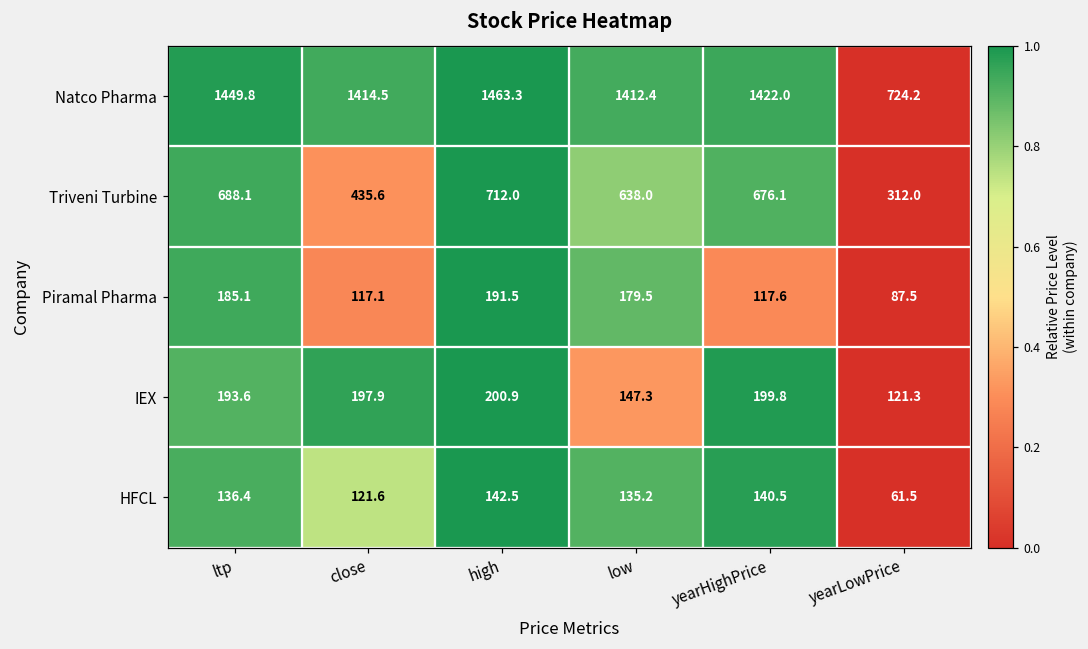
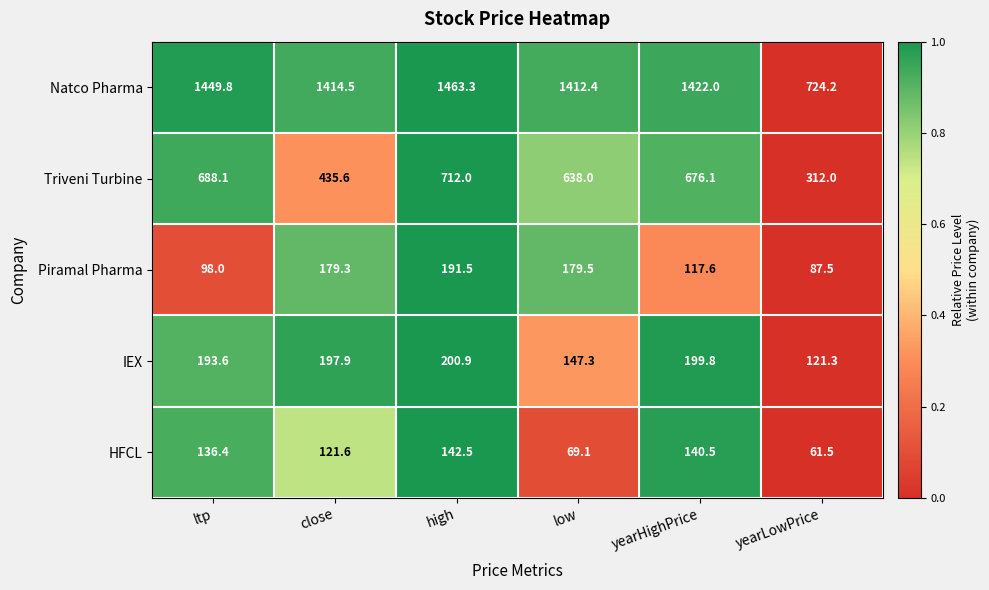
Piramal Pharma, ltp: 185.1 -> 98.0
Piramal Pharma, close: 117.1 -> 179.3
HFCL, low: 135.2 -> 69.1
